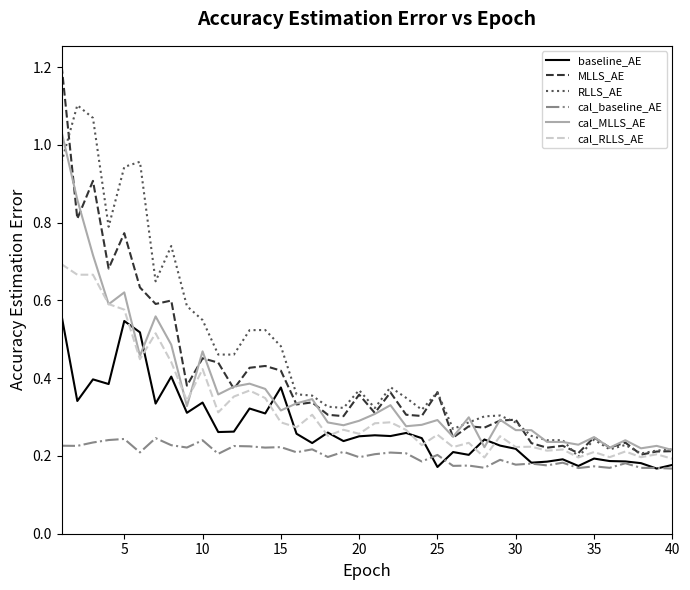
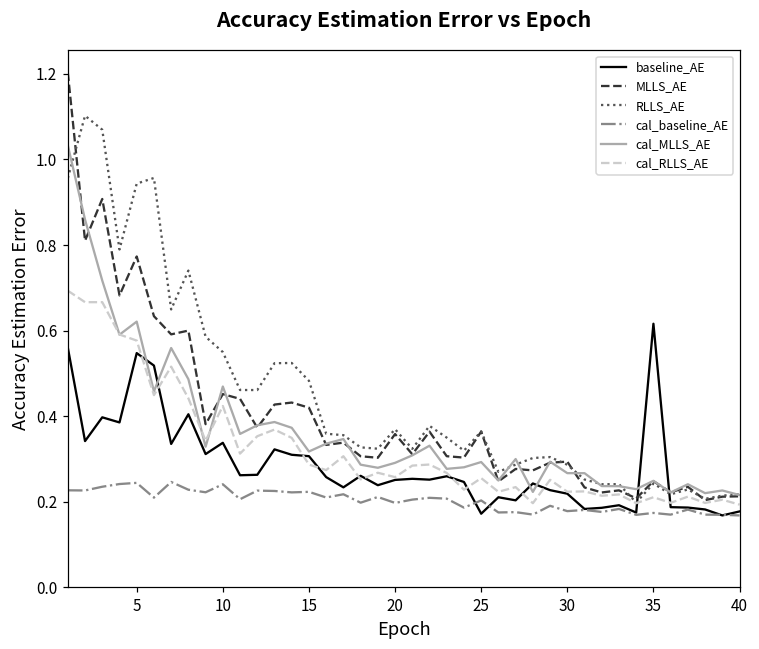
baseline_AE, 15: 0.38 -> 0.31
baseline_AE, 35: 0.19 -> 0.62
